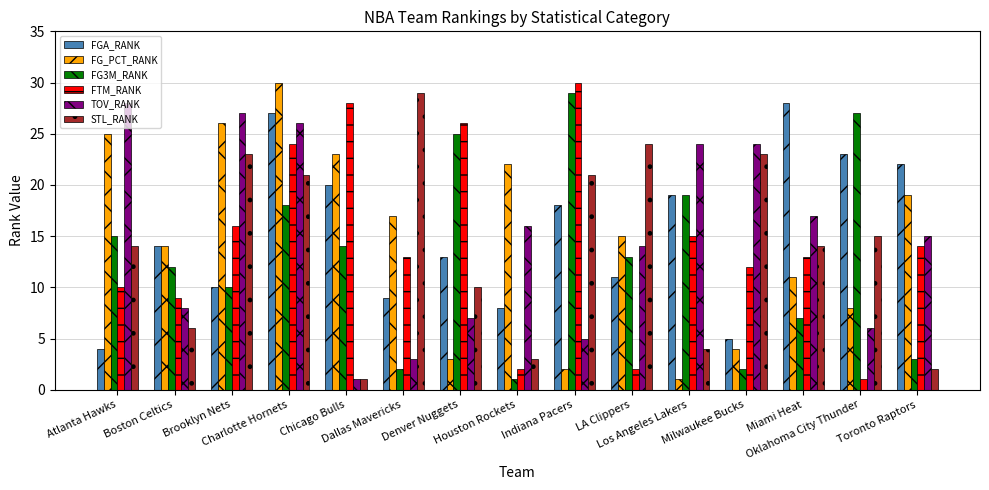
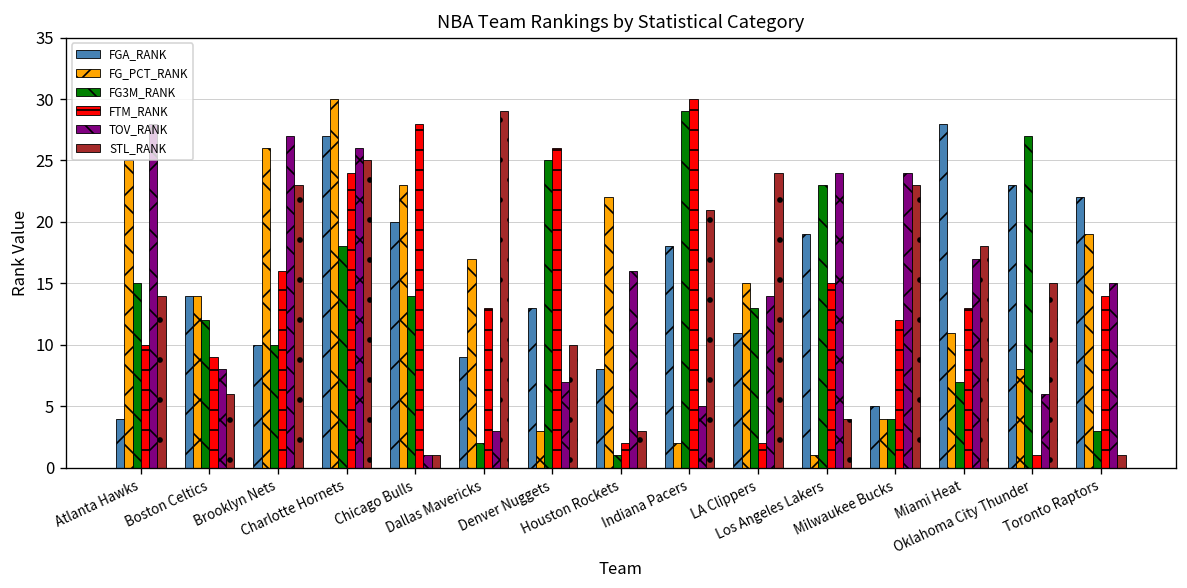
STL_RANK, Charlotte Hornets: 21 -> 25
FG3M_RANK, Los Angeles Lakers: 19 -> 23
FG3M_RANK, Milwaukee Bucks: 2 -> 4
STL_RANK, Miami Heat: 14 -> 18
STL_RANK, Toronto Raptors: 2 -> 1
